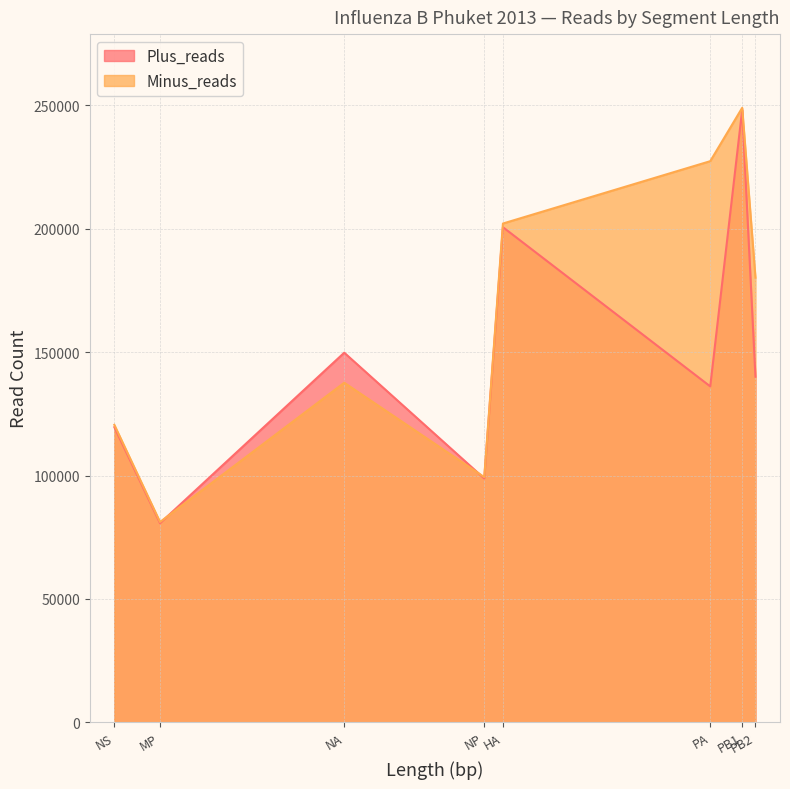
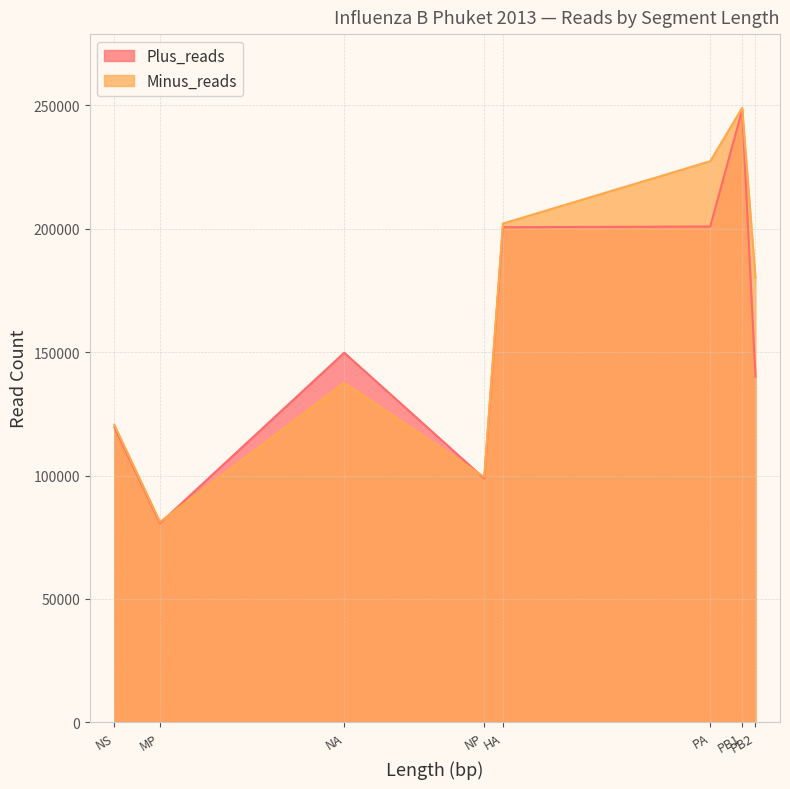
Plus_reads, PA: 136000 -> 201000
